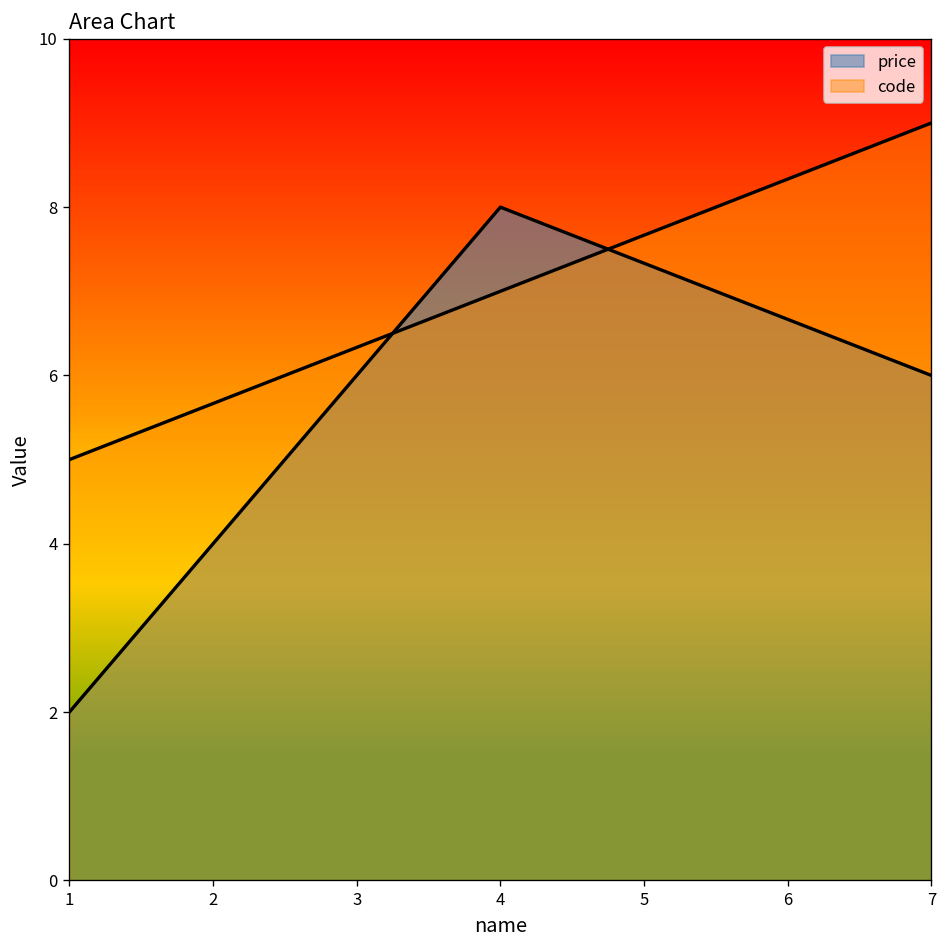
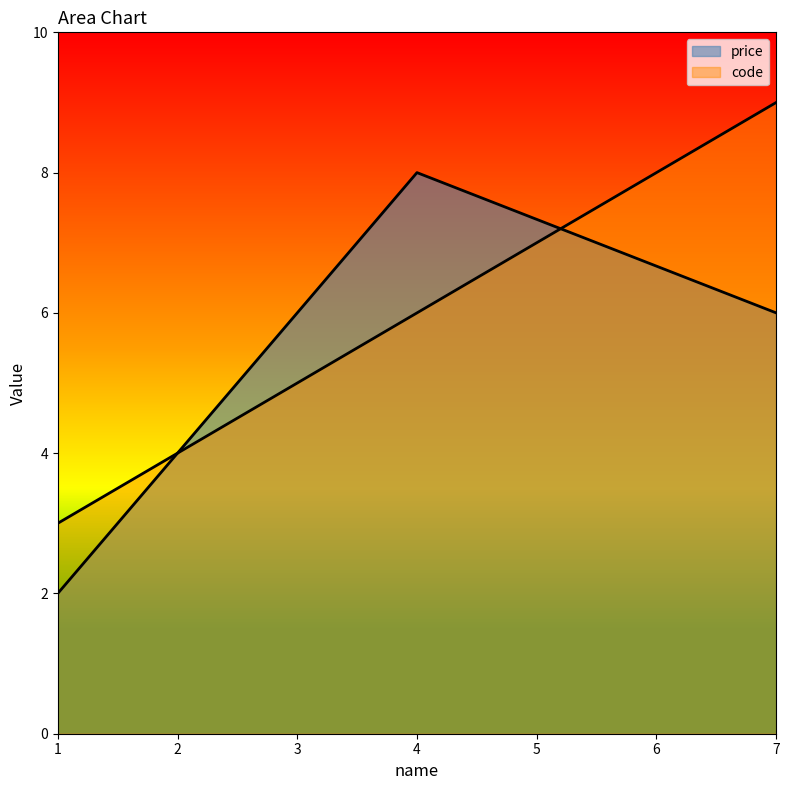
code, 1: 5 -> 3
code, 4: 7 -> 6
